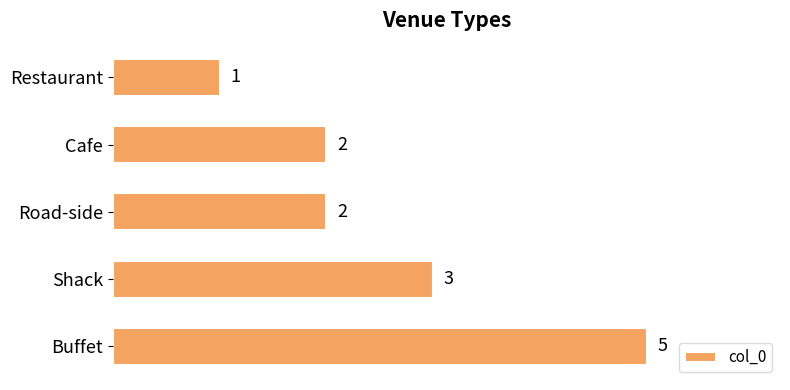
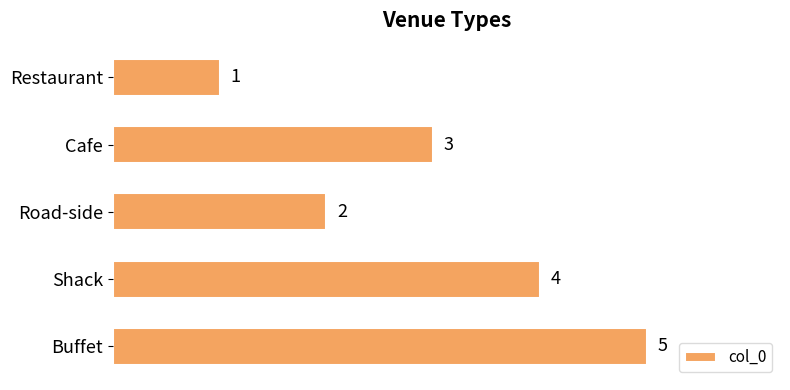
Cafe: 2 -> 3
Shack: 3 -> 4
